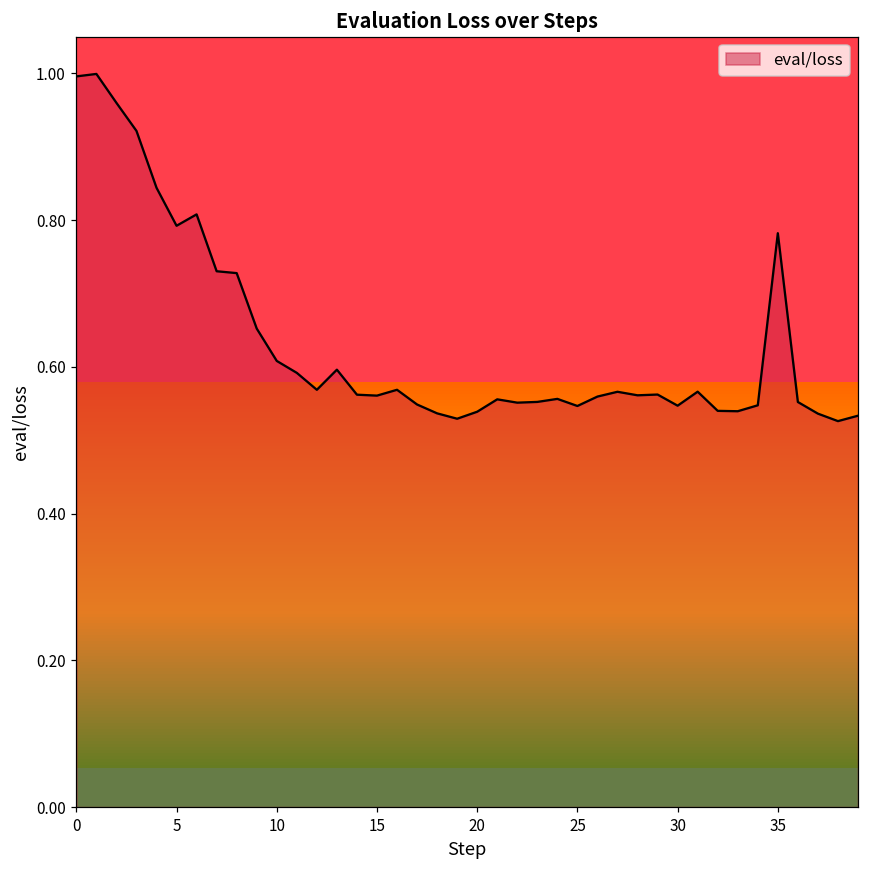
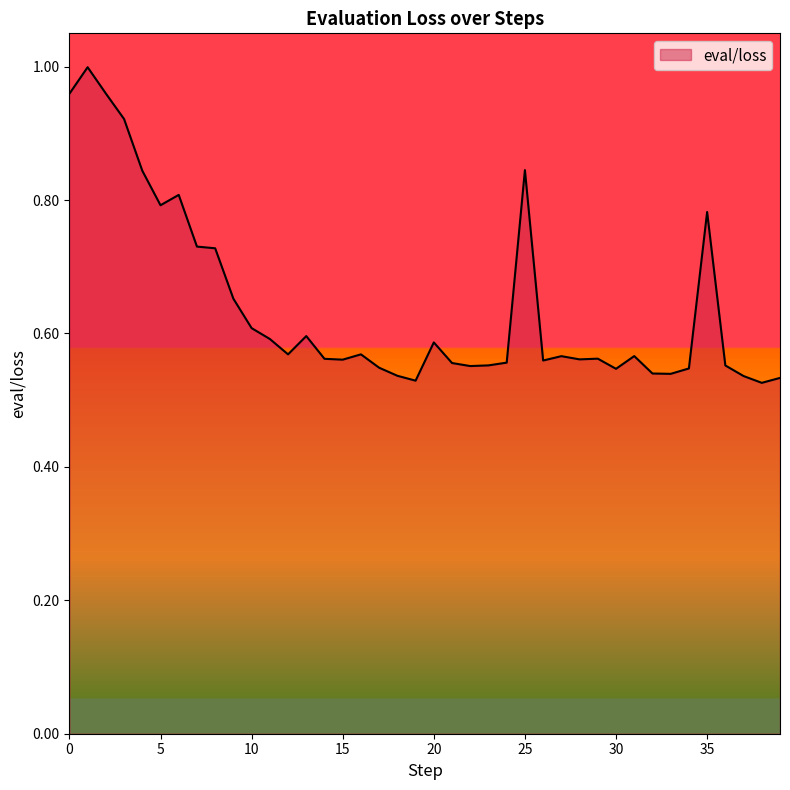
0: 1.00 -> 0.96
20: 0.54 -> 0.59
25: 0.55 -> 0.84
